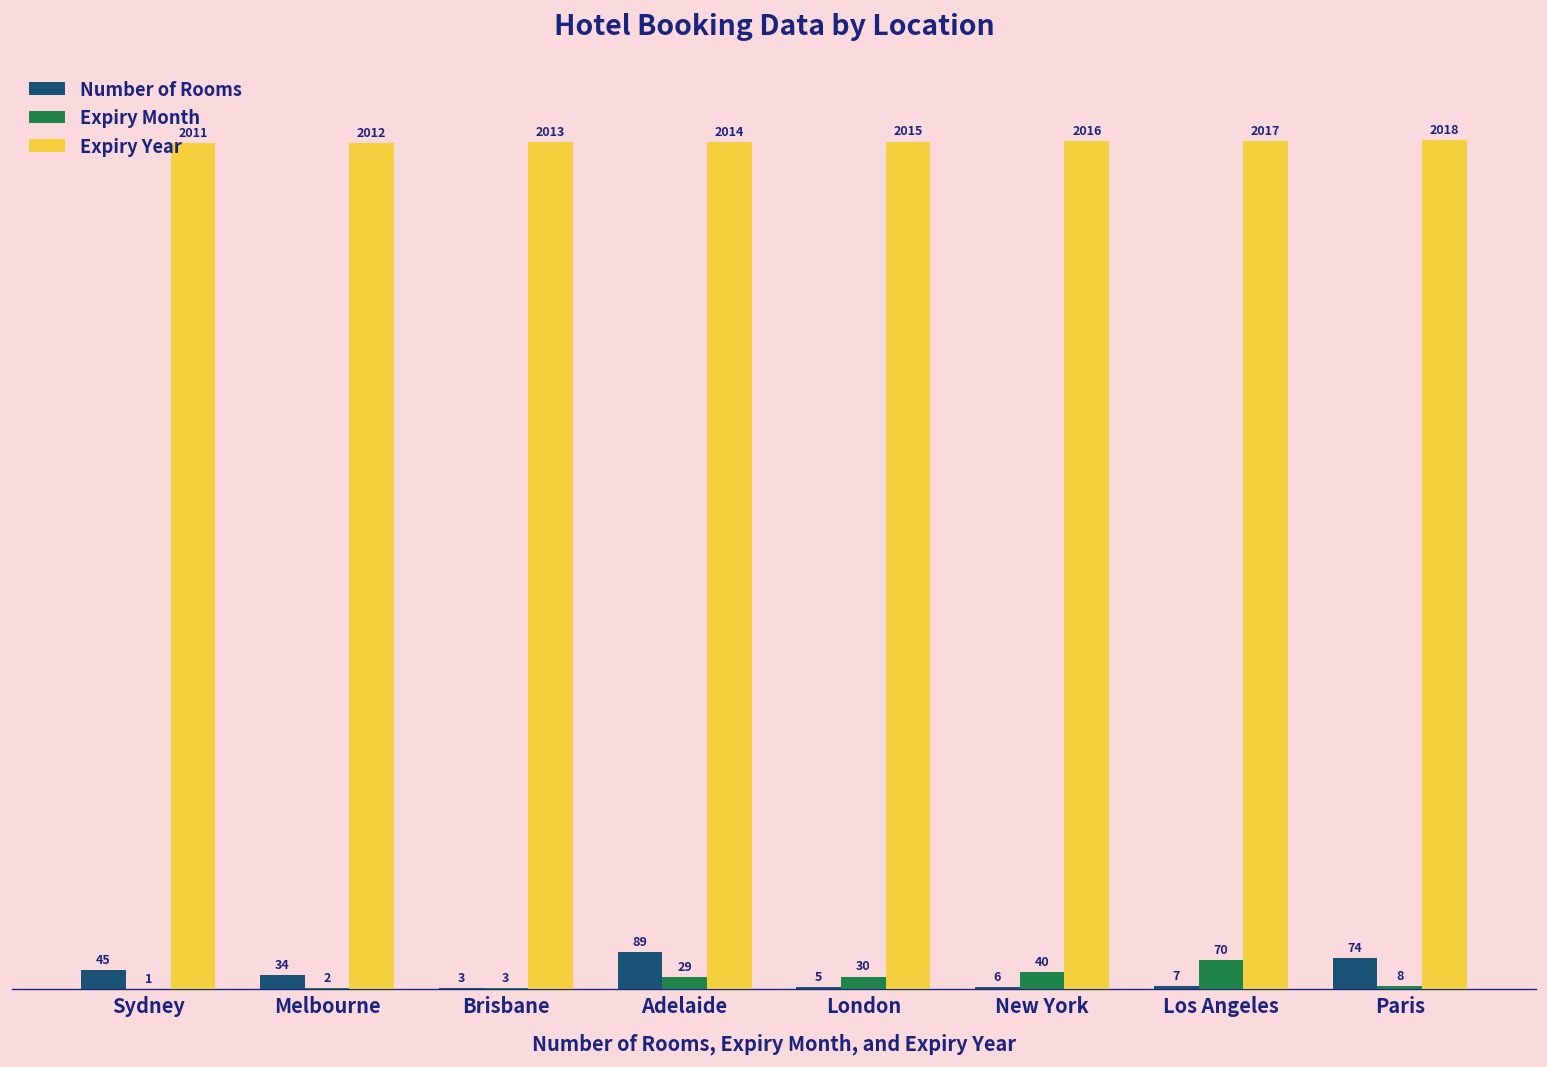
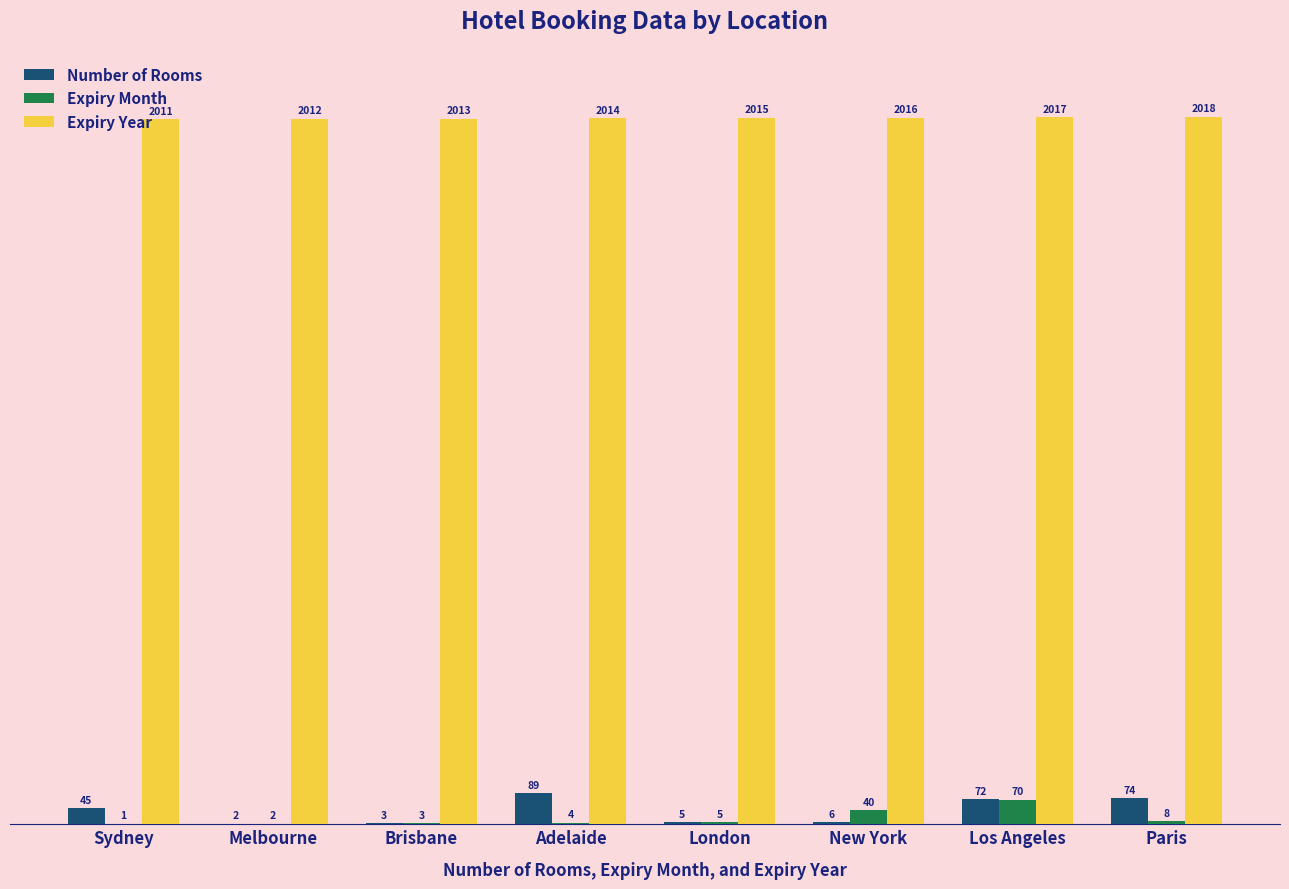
Number of Rooms, Melbourne: 34 -> 2
Expiry Month, Adelaide: 29 -> 4
Expiry Month, London: 30 -> 5
Number of Rooms, Los Angeles: 7 -> 72
